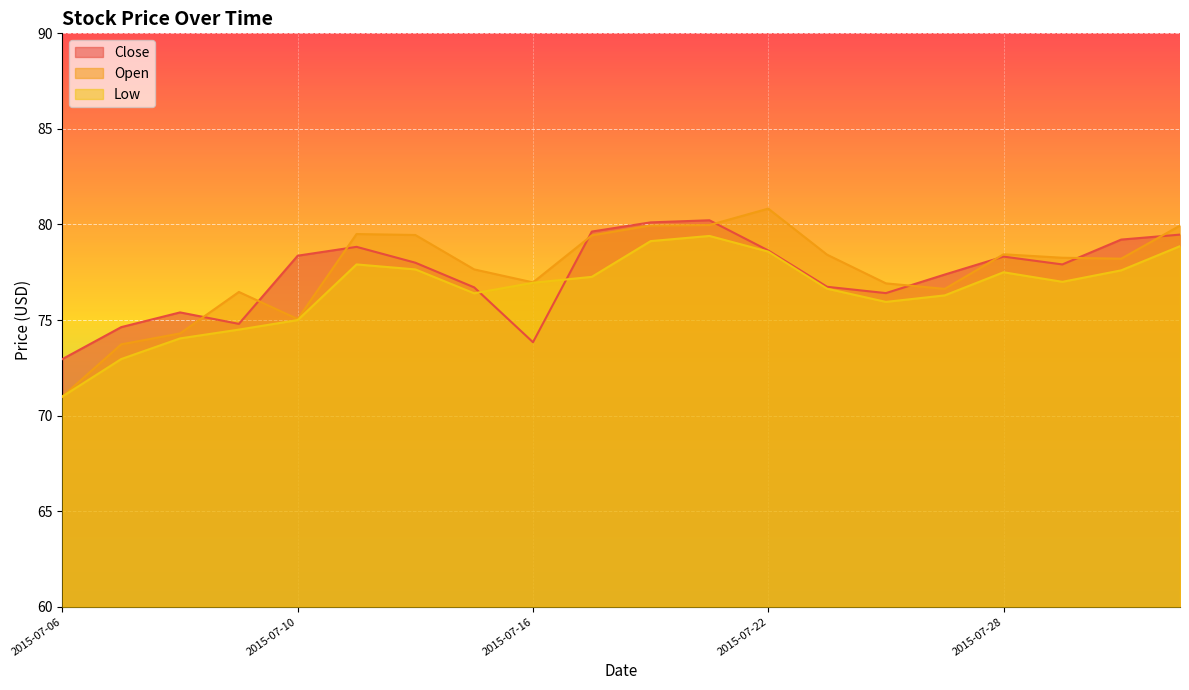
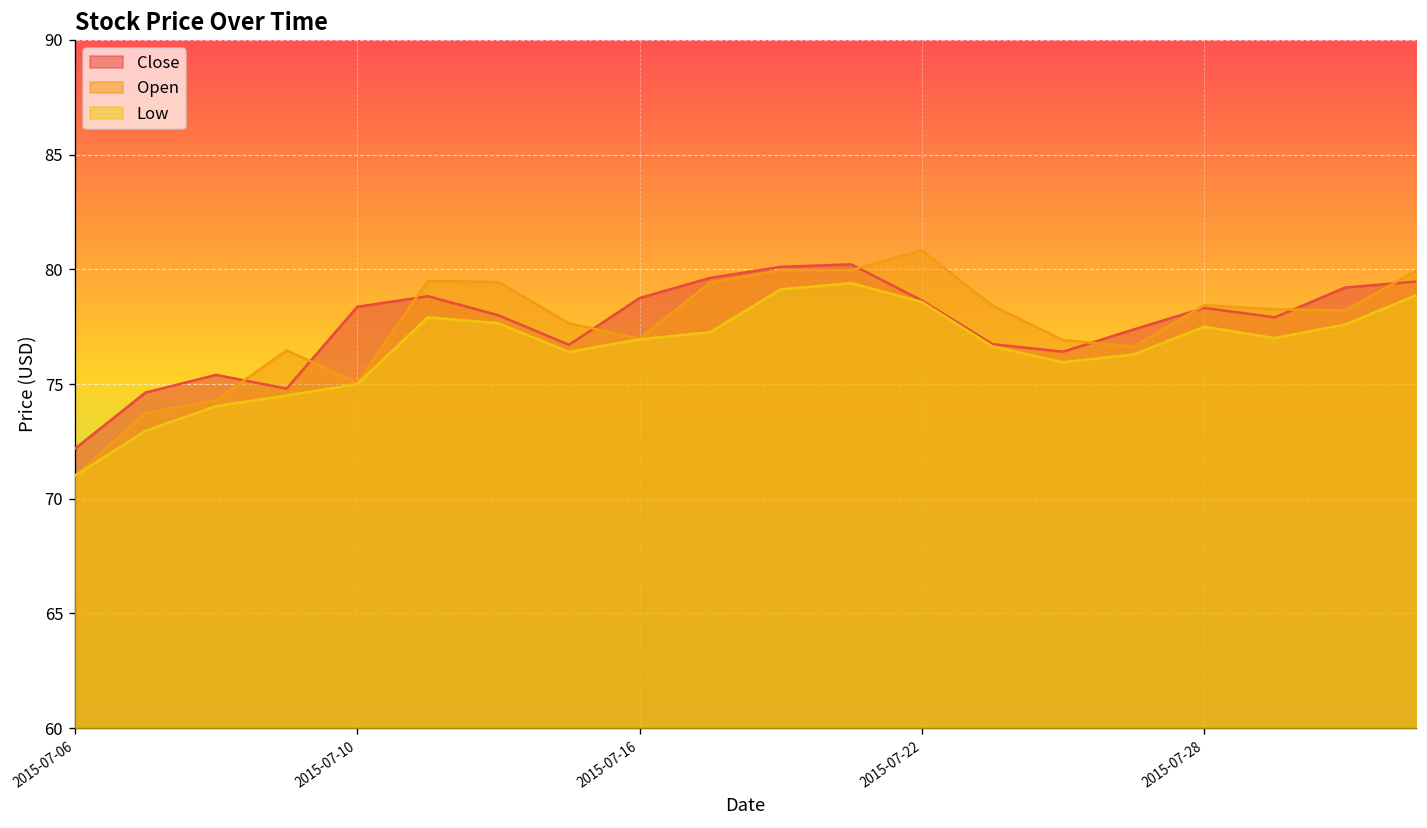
Close, 2015-07-06: 73.0 -> 72.2
Close, 2015-07-16: 73.8 -> 78.8
